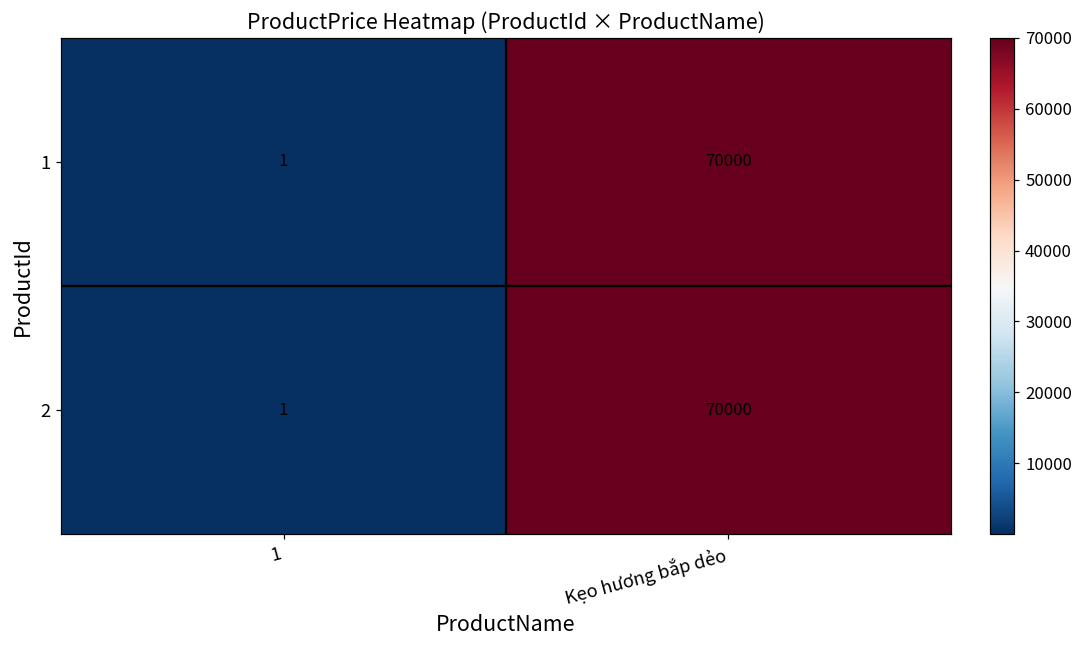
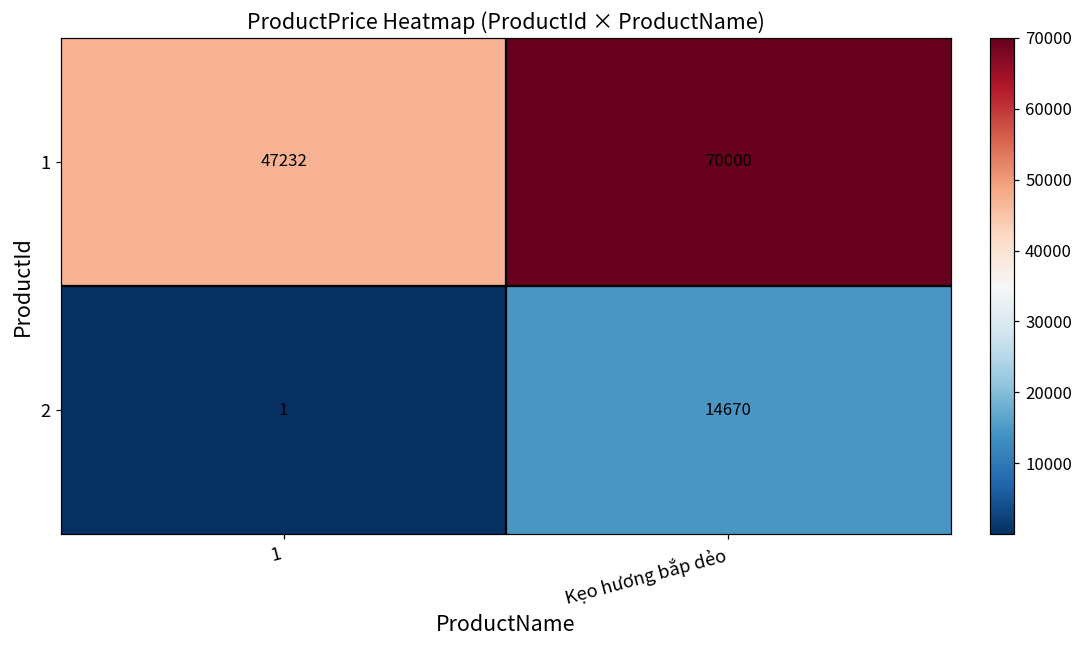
1, 1: 1 -> 47232
2, Kẹo hương bắp dẻo: 70000 -> 14670
